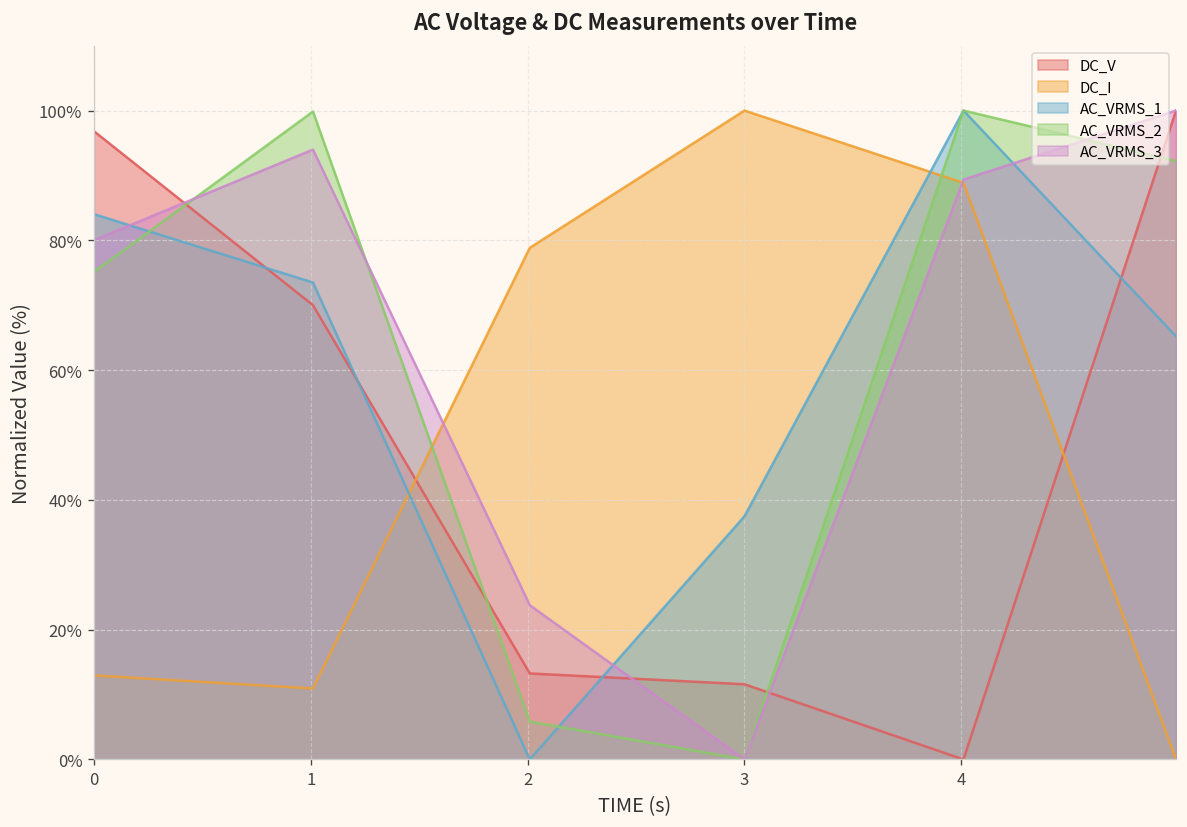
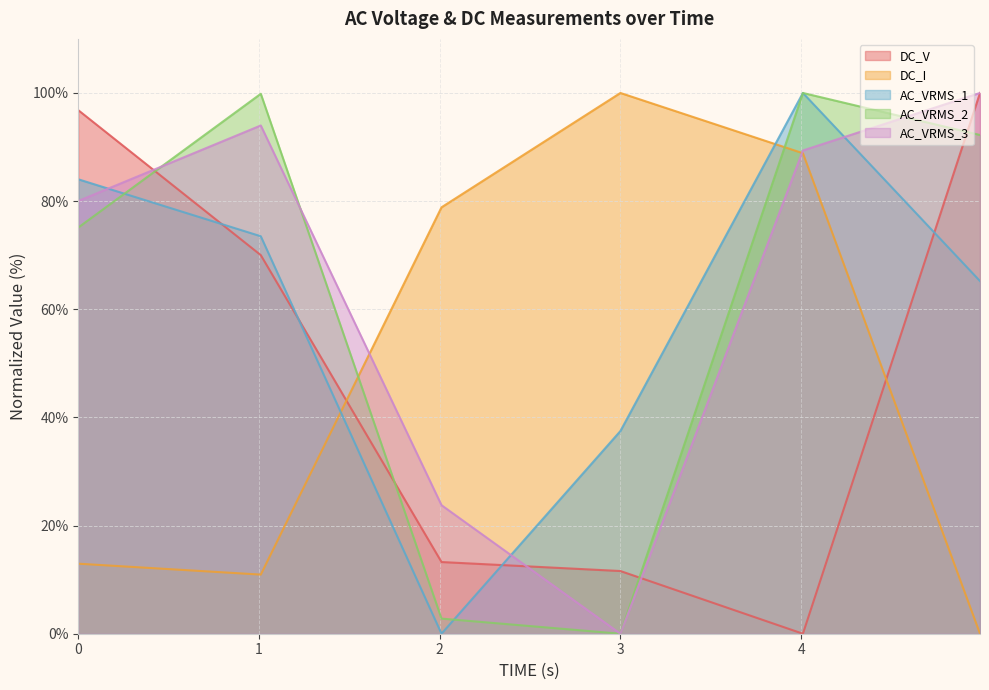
AC_VRMS_2, 2: 6% -> 3%
